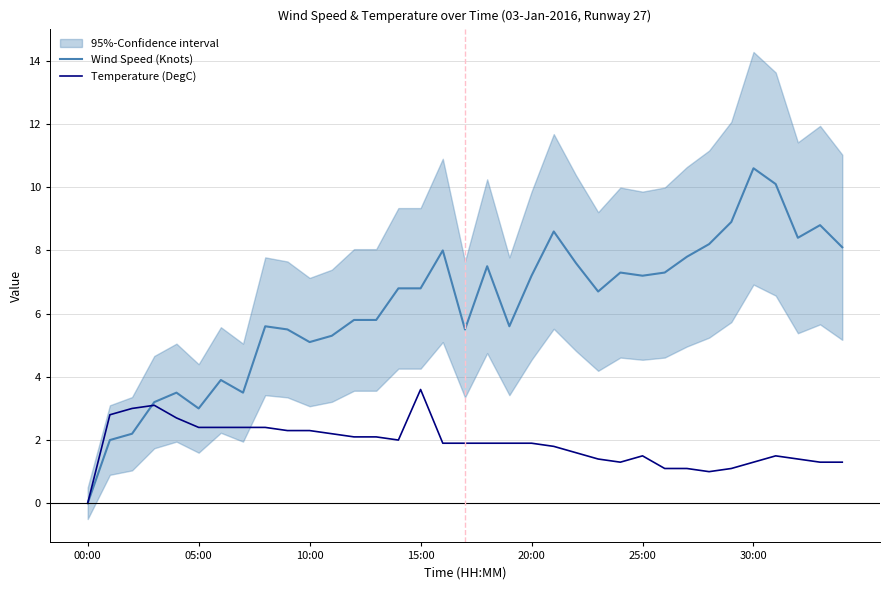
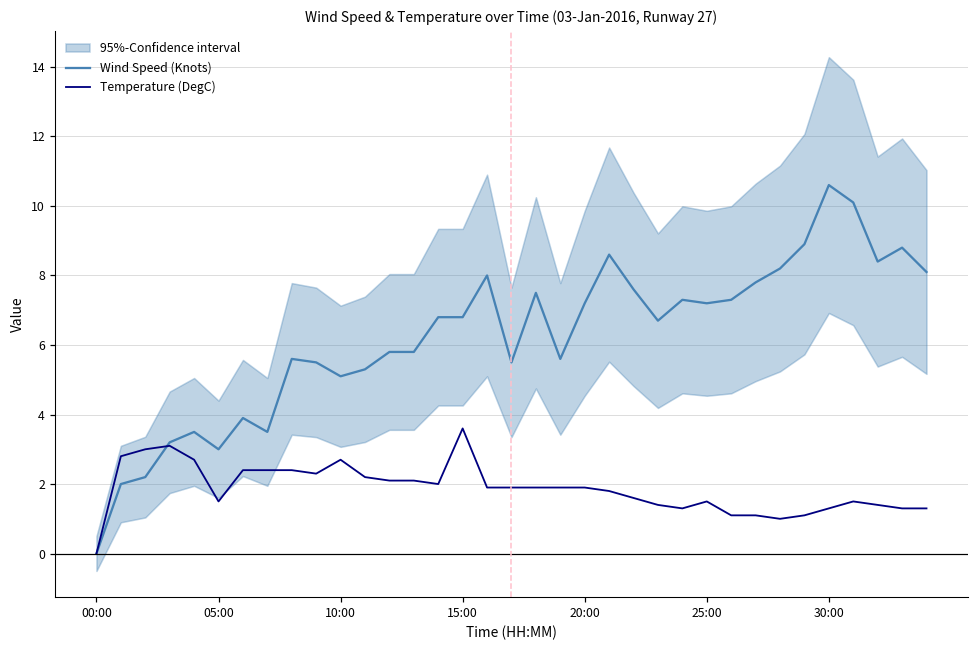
Temperature (DegC), 05:00: 2.4 -> 1.5
Temperature (DegC), 10:00: 2.3 -> 2.7
